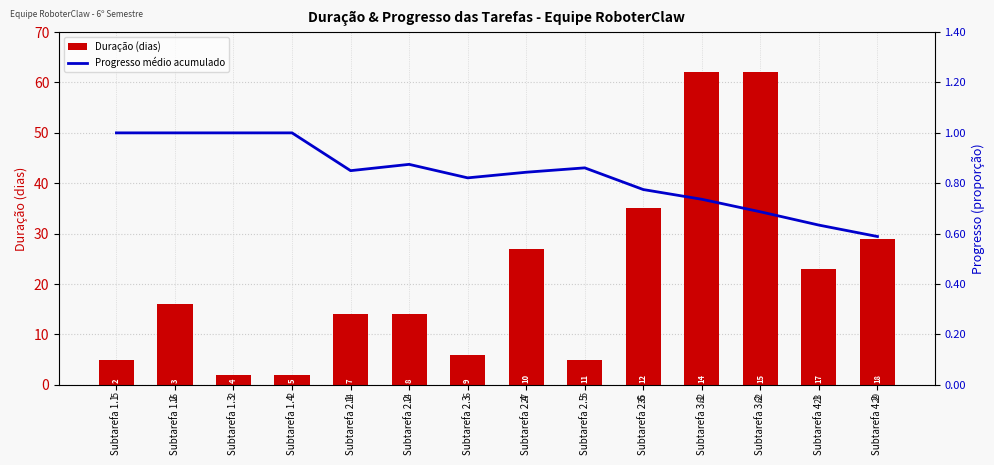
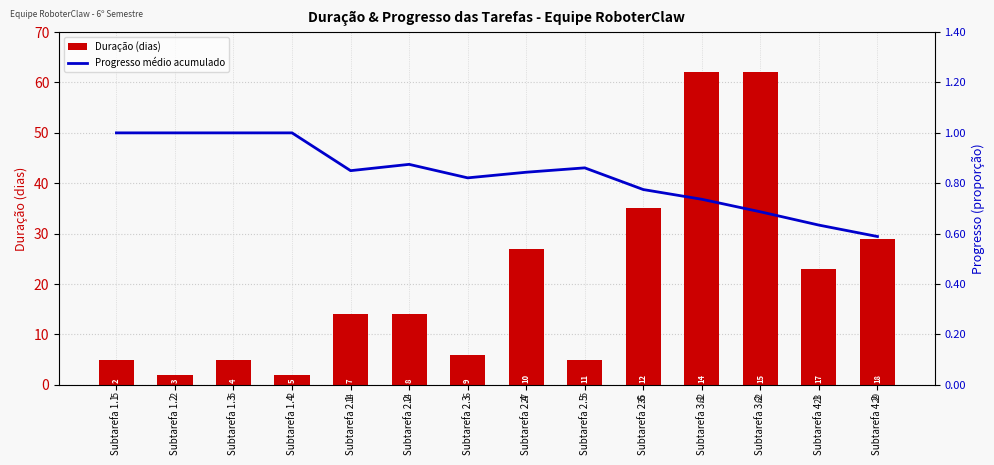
Duração (dias), Subtarefa 1.2: 16 -> 2
Duração (dias), Subtarefa 1.3: 2 -> 5
